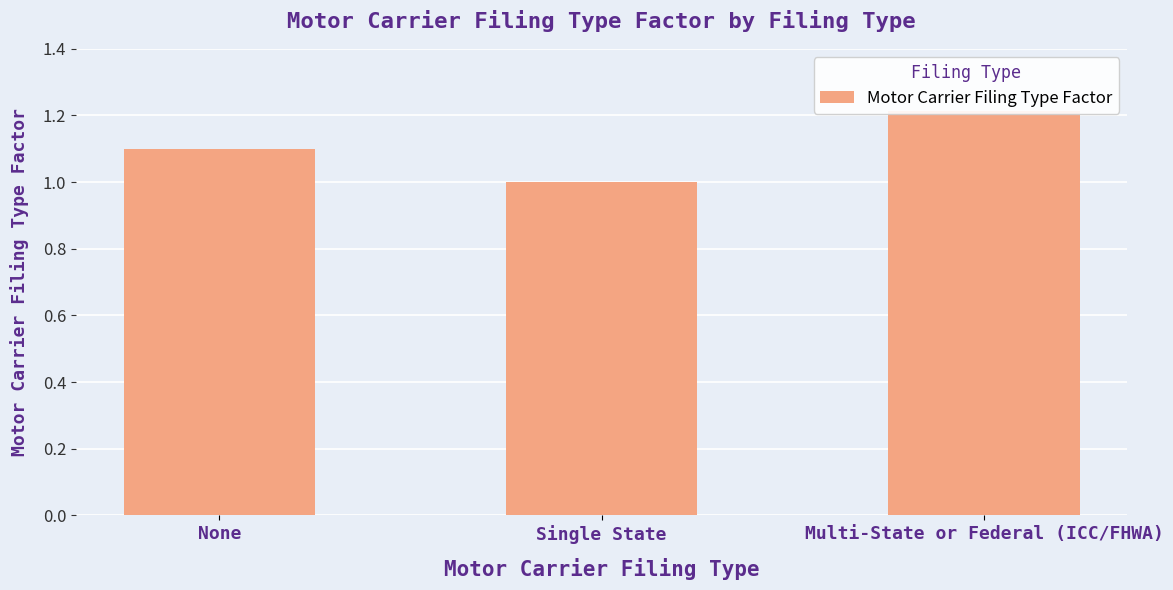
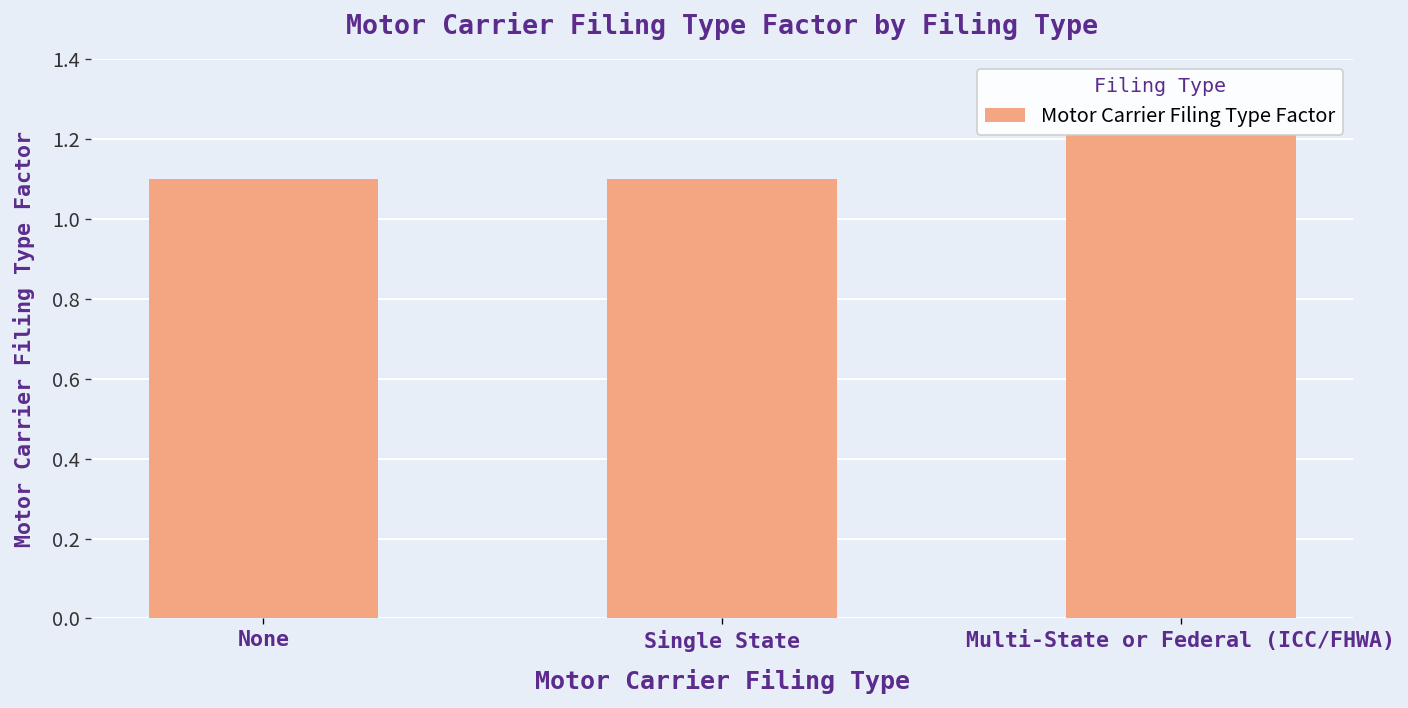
Single State: 1.0 -> 1.1
